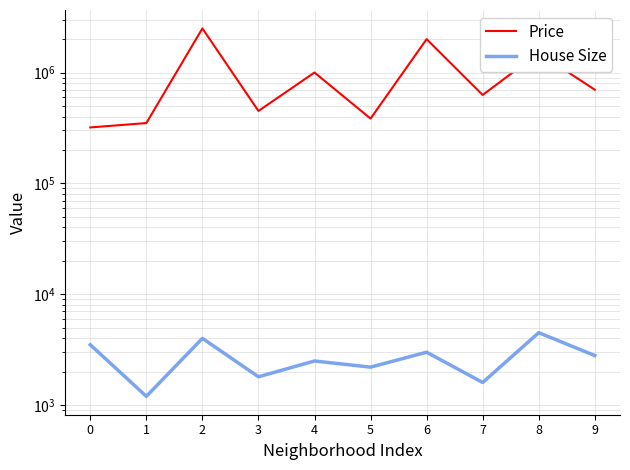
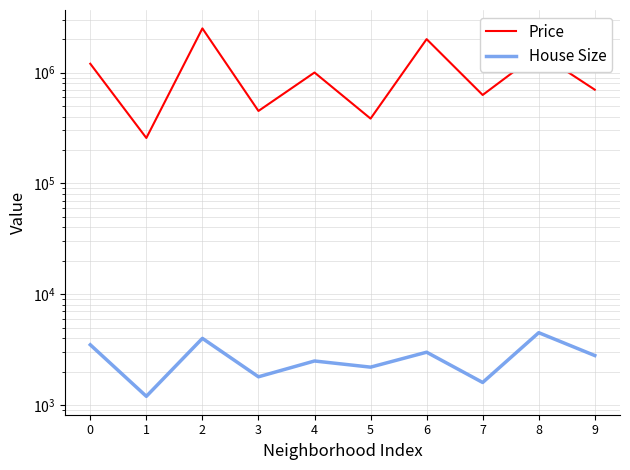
Price, 0: 320000 -> 1200000
Price, 1: 350000 -> 260000
